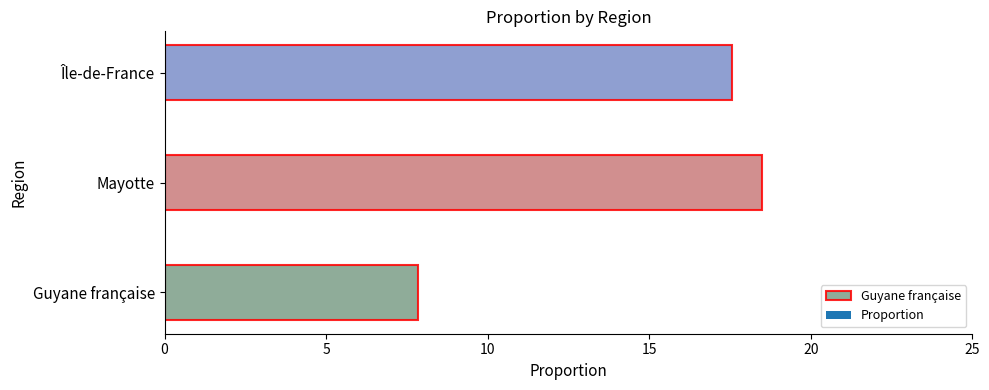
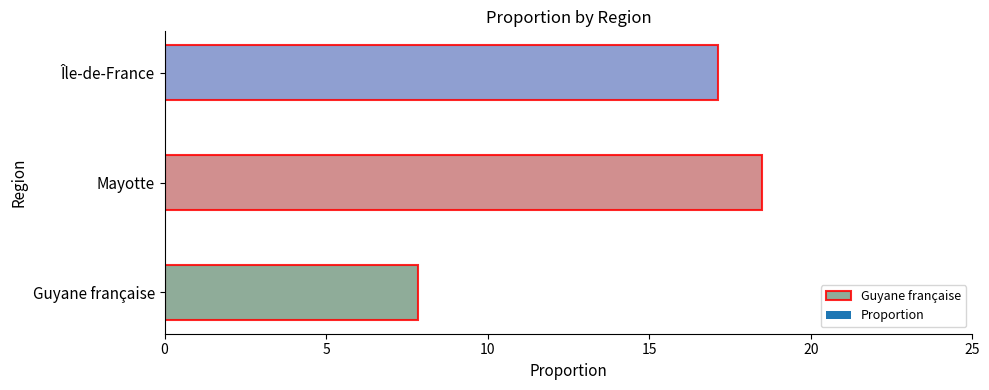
Île-de-France: 17.6 -> 17.1
